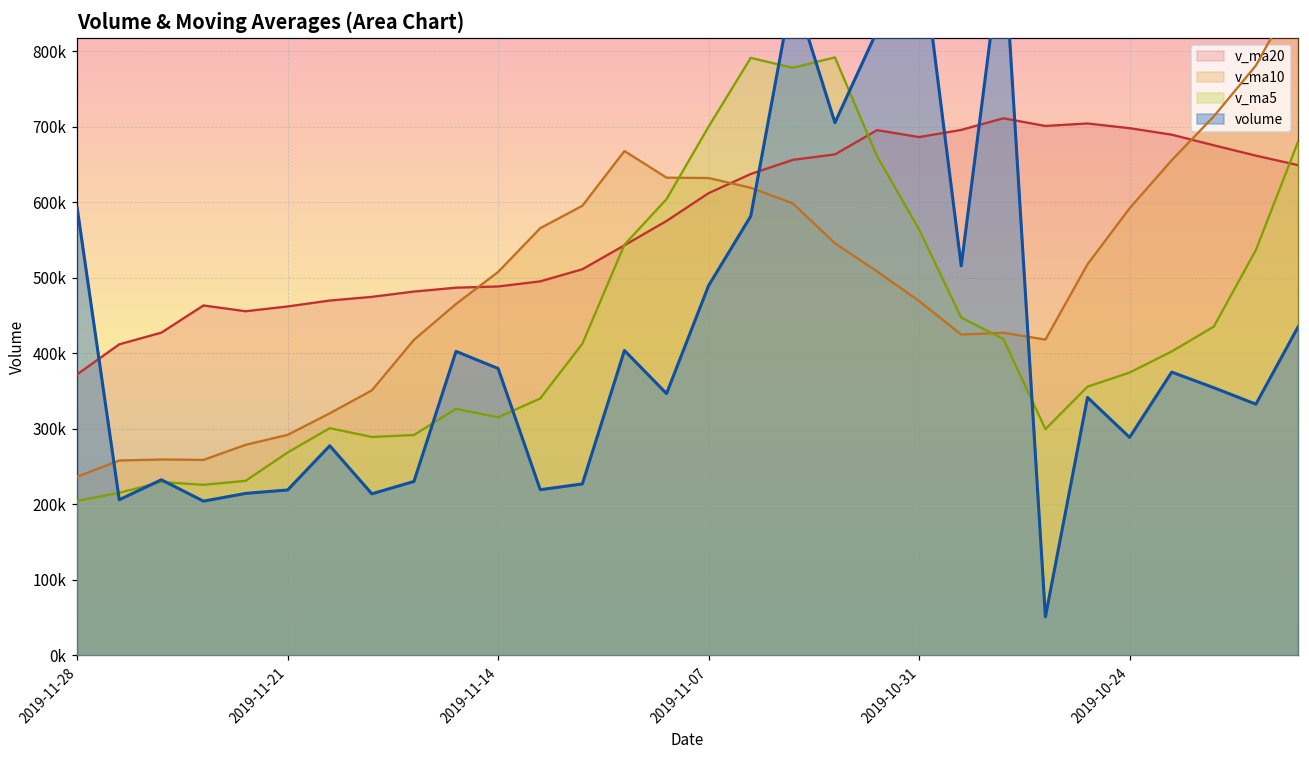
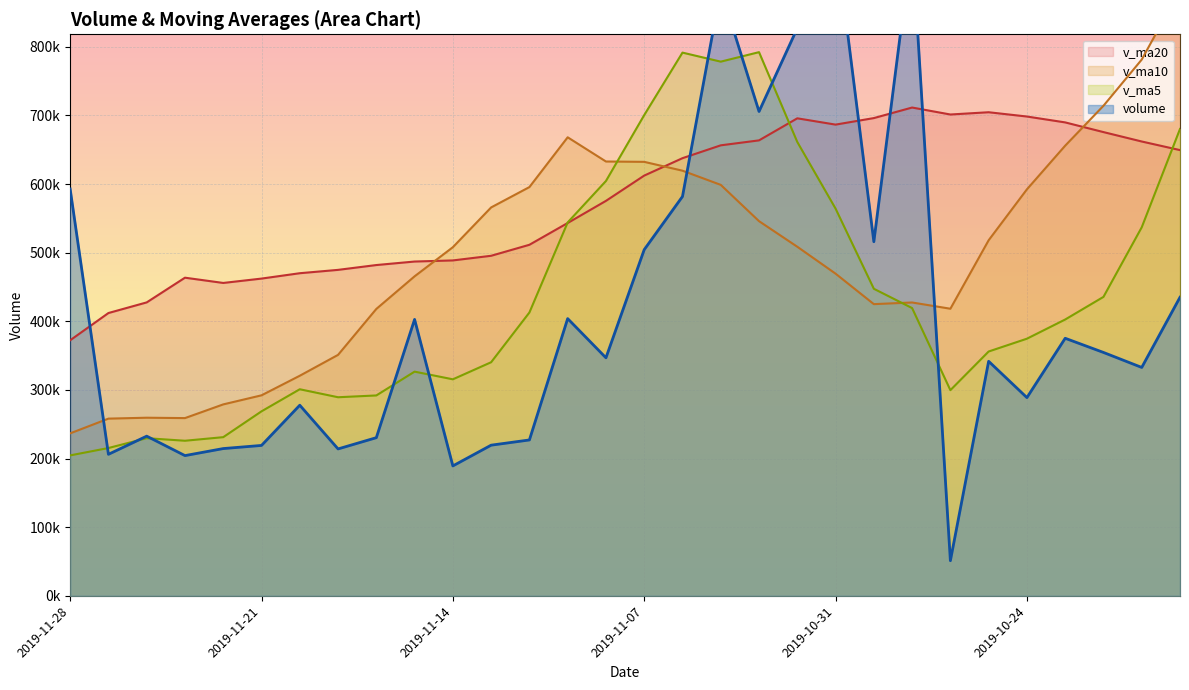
volume, 2019-11-14: 380000 -> 190000
volume, 2019-11-07: 490000 -> 500000
